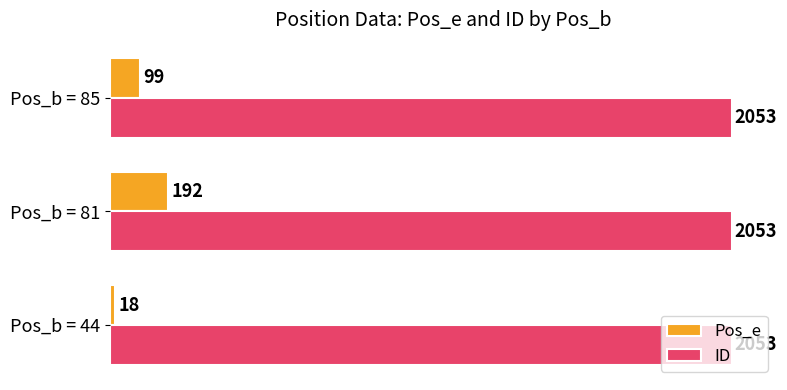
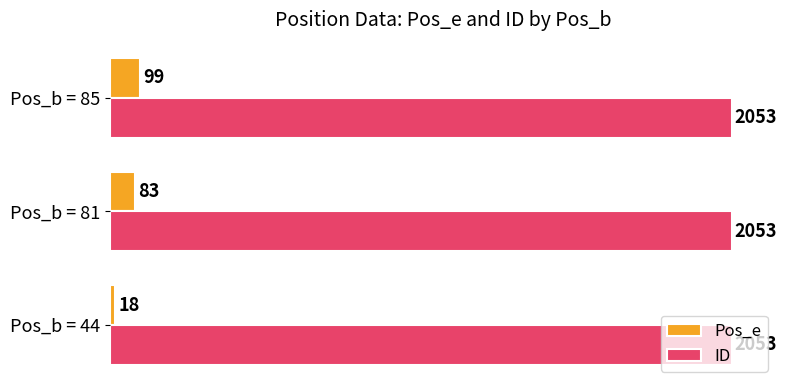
Pos_e, Pos_b = 81: 192 -> 83
